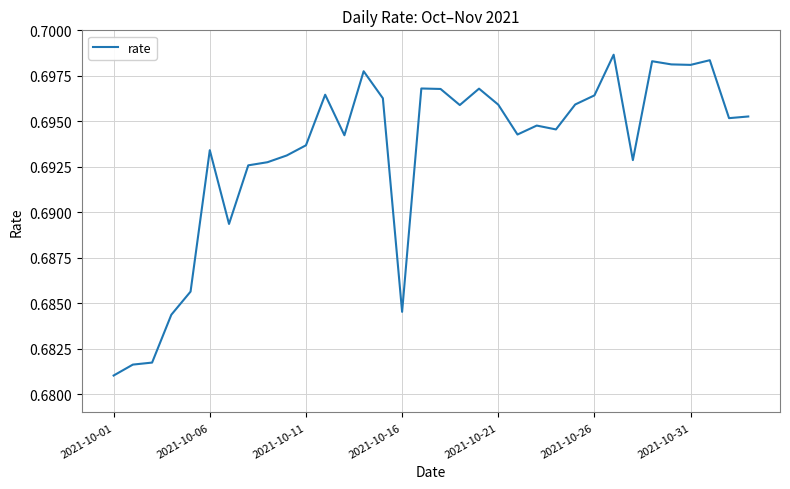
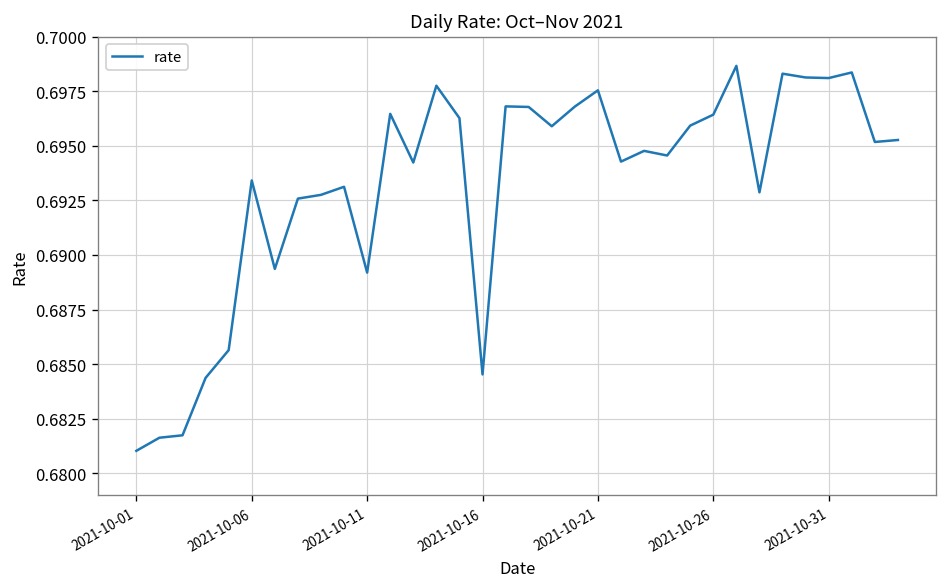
2021-10-11: 0.6937 -> 0.6892
2021-10-21: 0.6959 -> 0.6975
